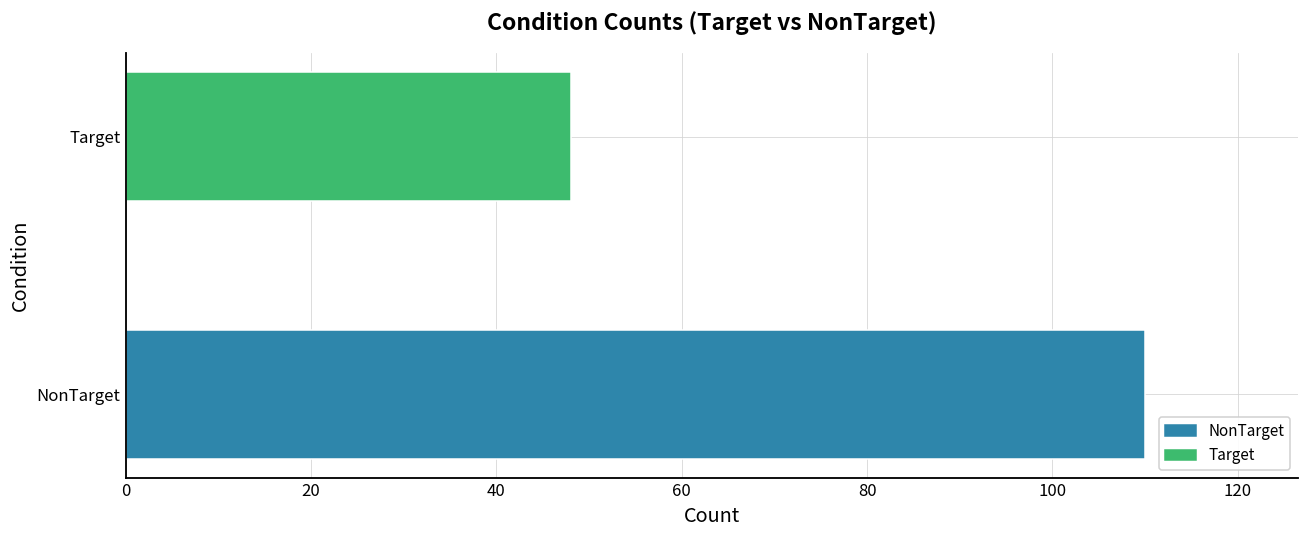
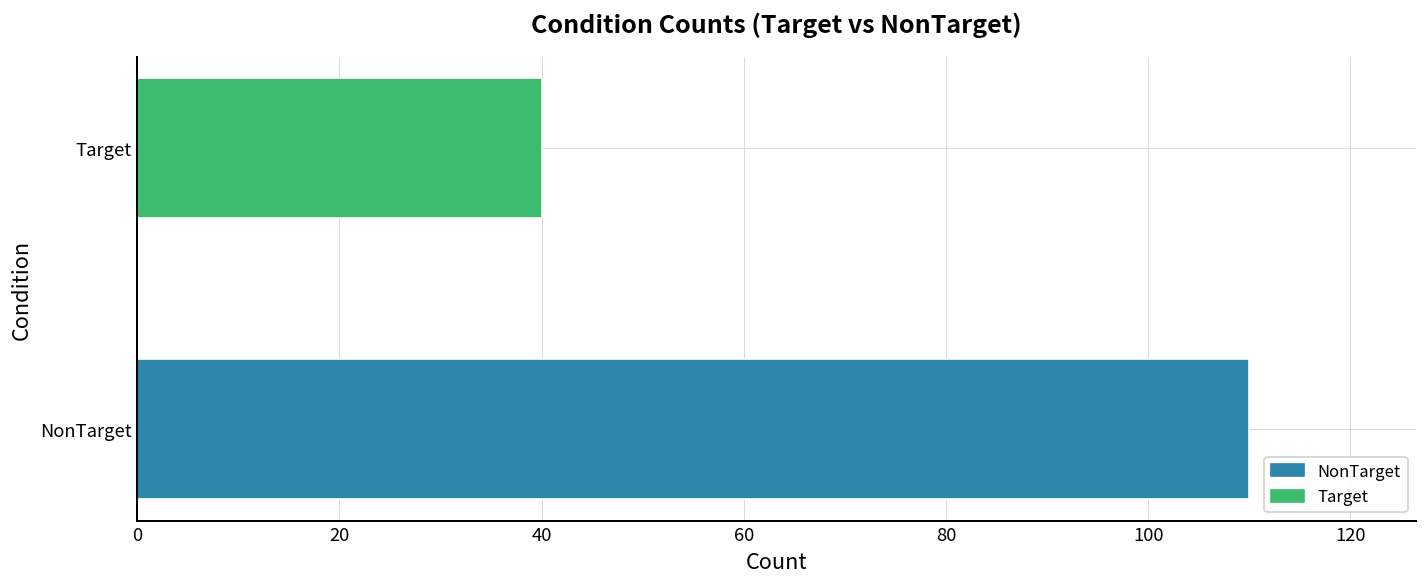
Target: 48 -> 40
